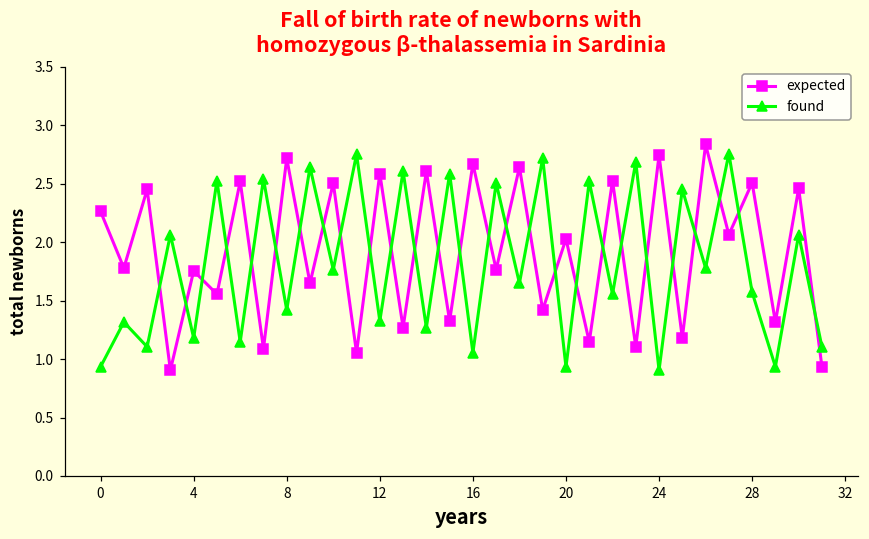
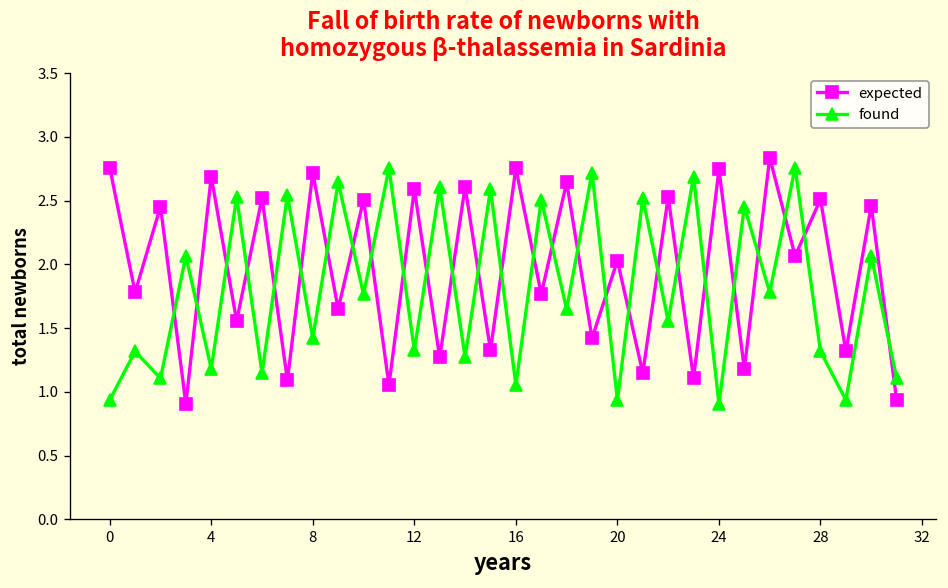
expected, 0: 2.26 -> 2.76
expected, 4: 1.75 -> 2.69
expected, 16: 2.67 -> 2.75
found, 28: 1.57 -> 1.32
